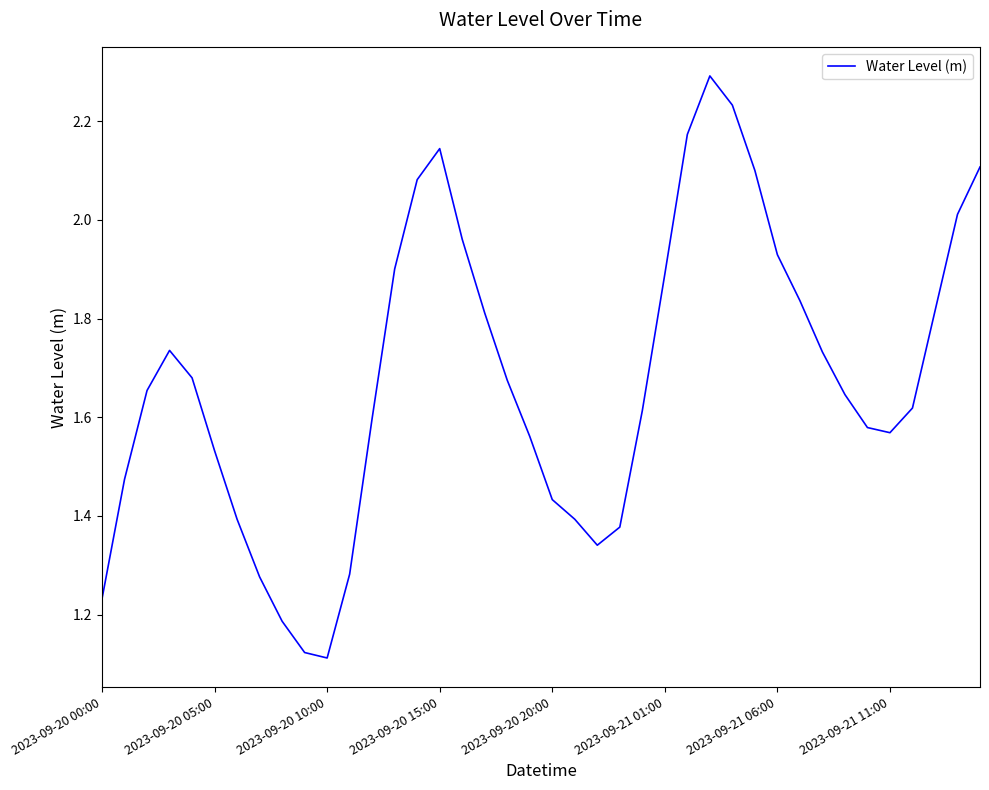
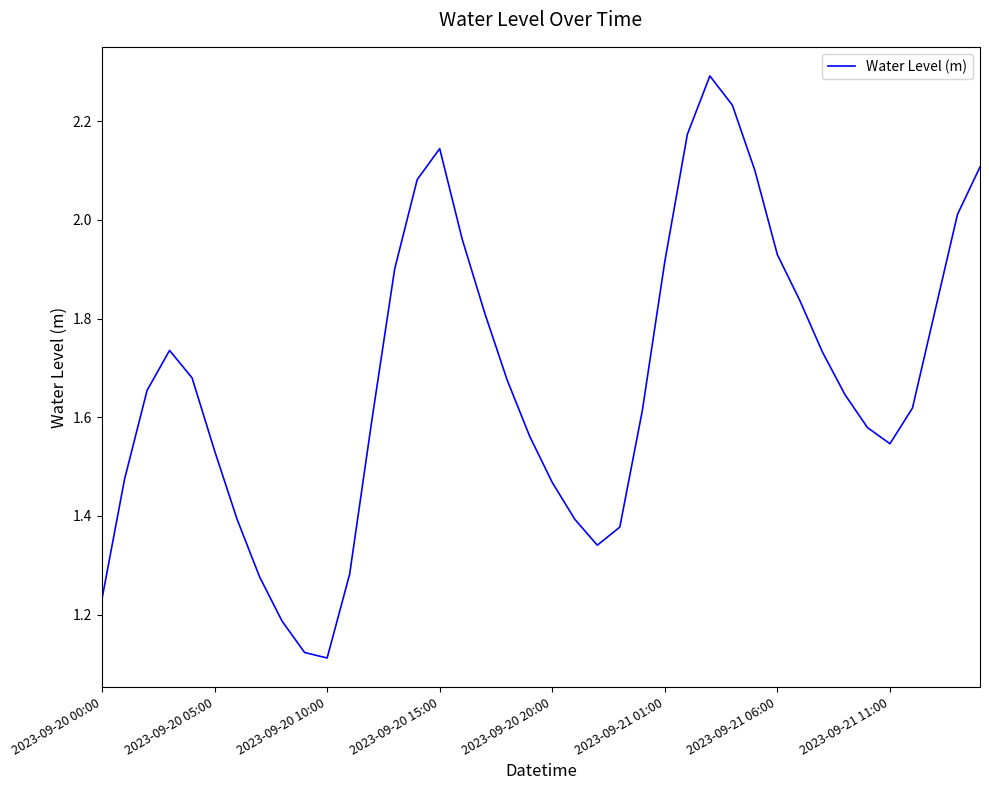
2023-09-20 20:00: 1.43 -> 1.47
2023-09-21 01:00: 1.89 -> 1.92
2023-09-21 11:00: 1.57 -> 1.55
